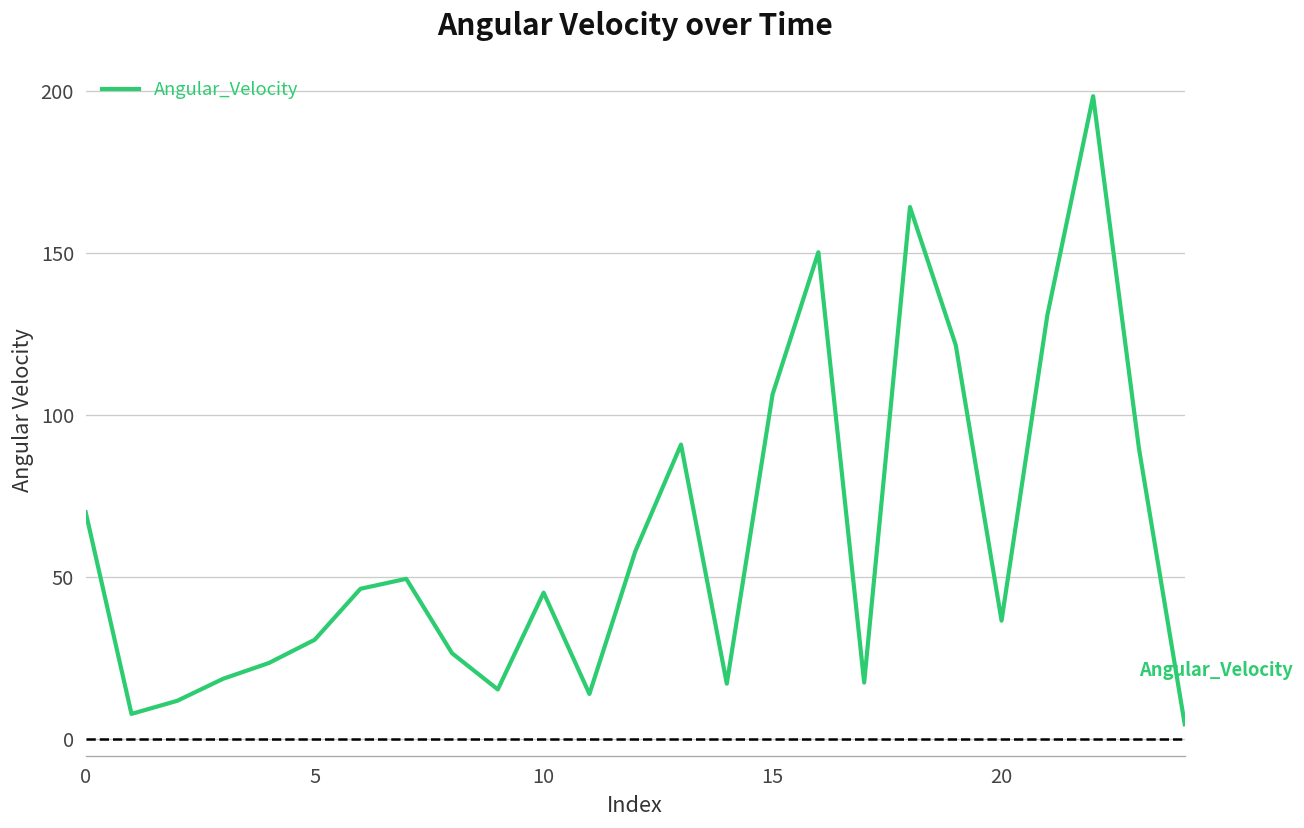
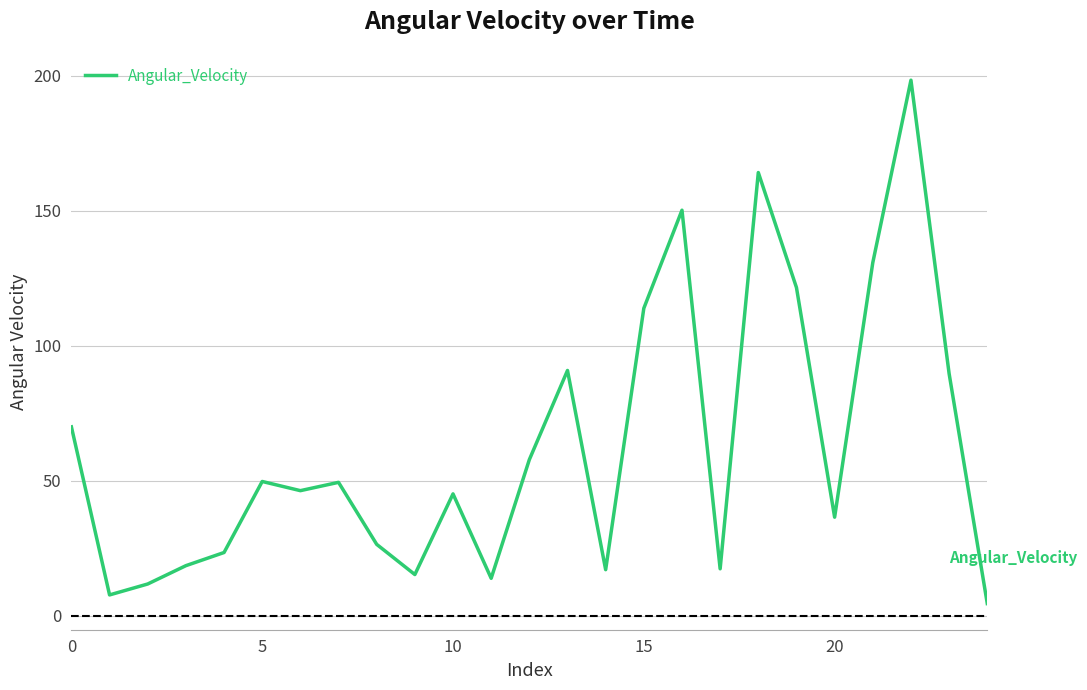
5: 31 -> 50
15: 106 -> 114
